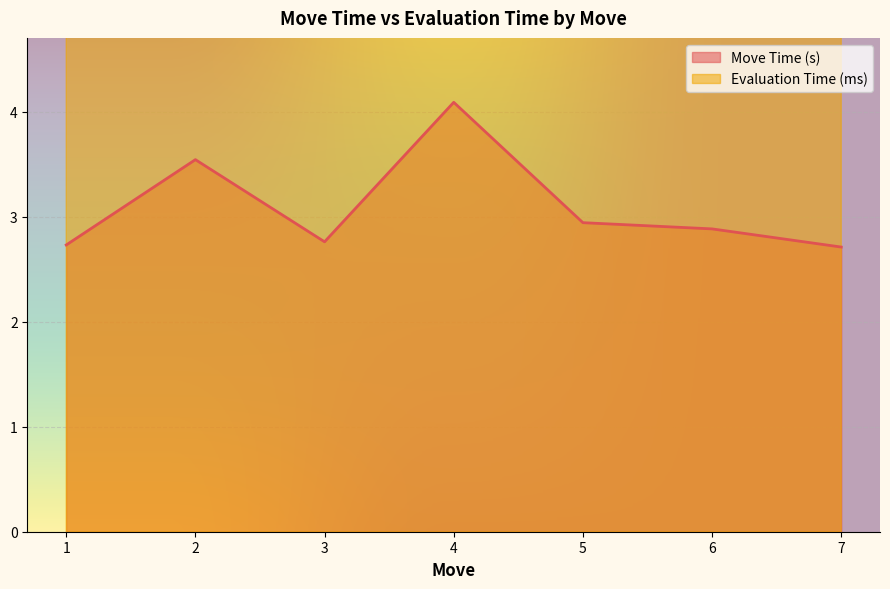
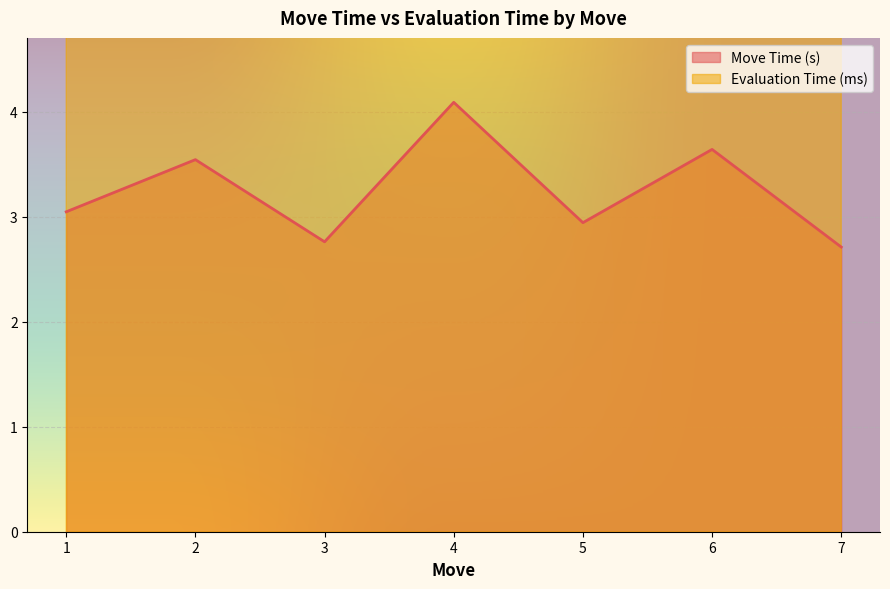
Move Time (s), 1: 2.73 -> 3.05
Move Time (s), 6: 2.88 -> 3.64
